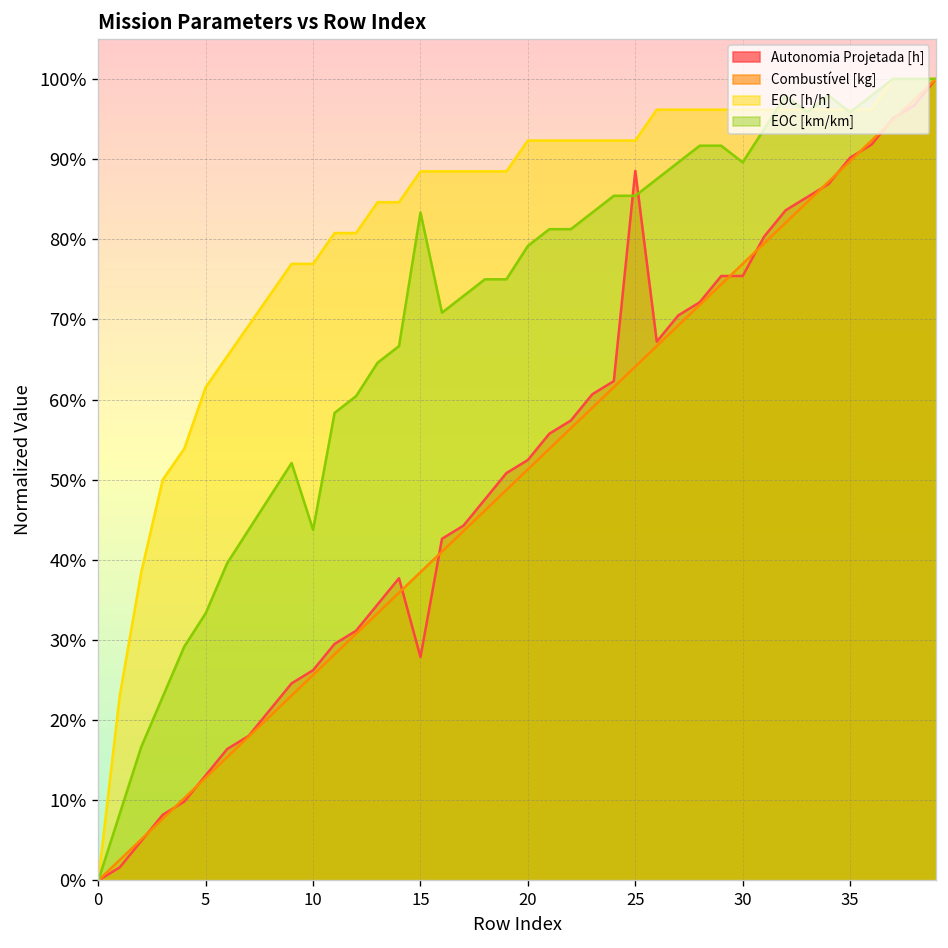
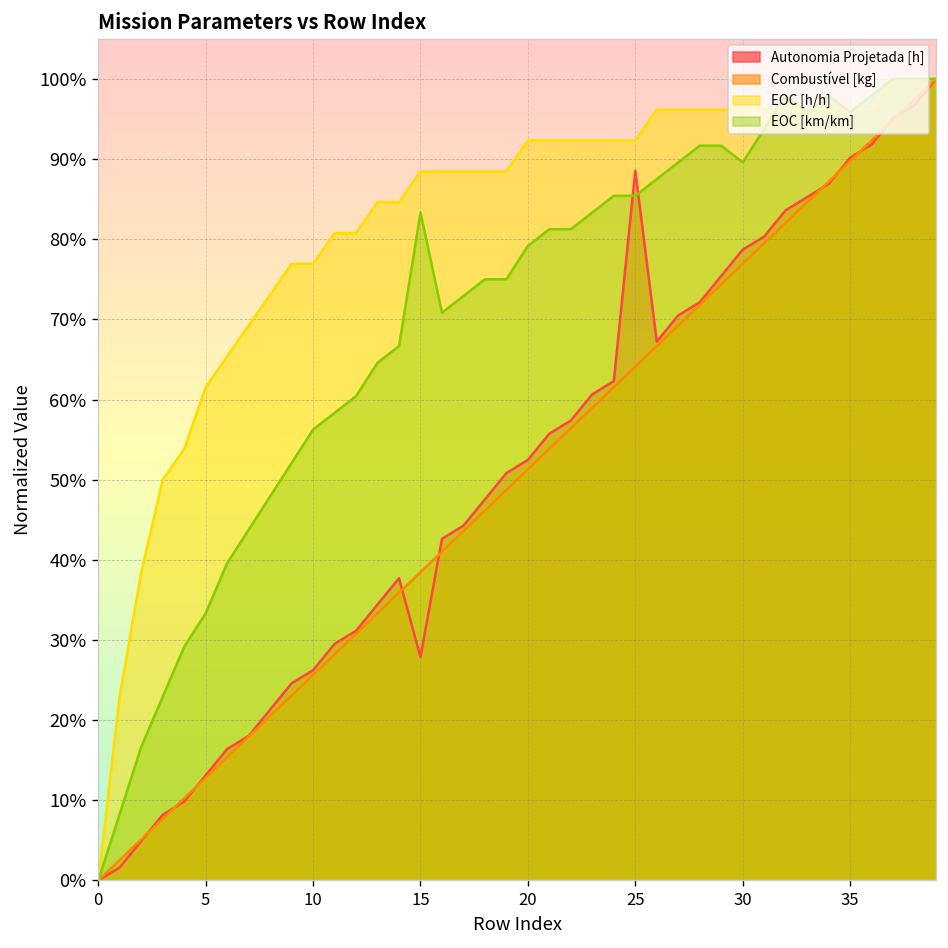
EOC [km/km], 10: 44% -> 56%
Autonomia Projetada [h], 30: 75% -> 79%
